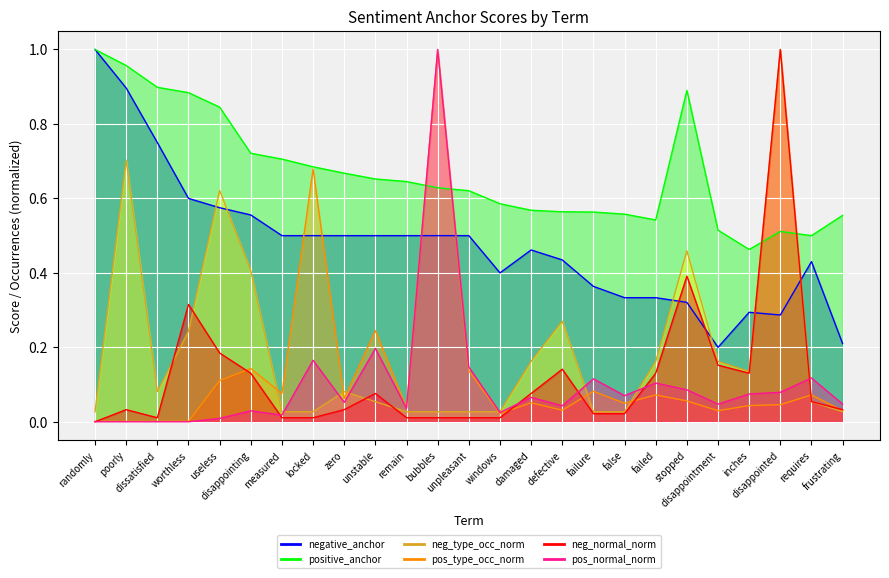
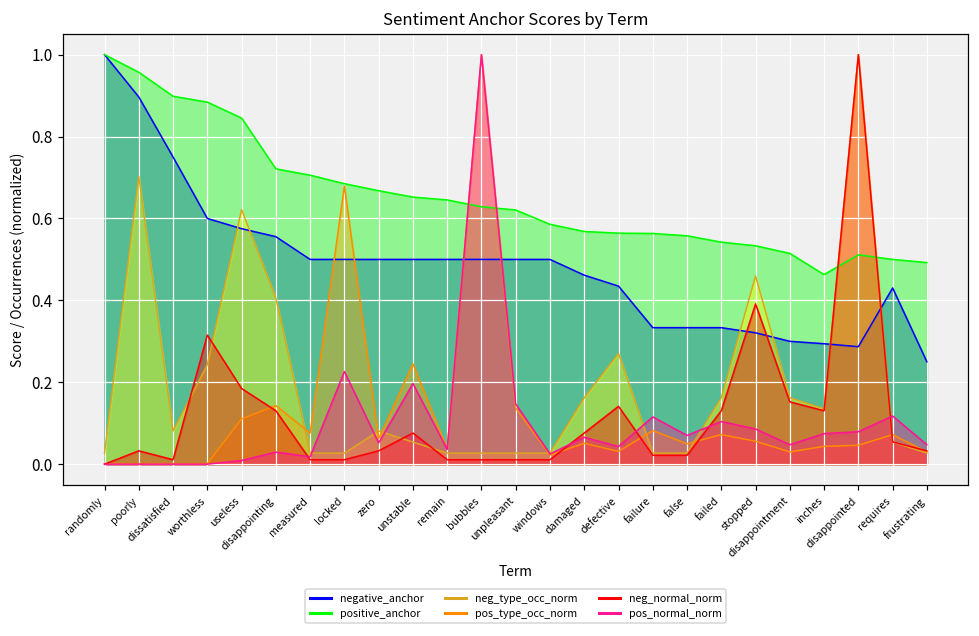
pos_normal_norm, locked: 0.17 -> 0.23
negative_anchor, windows: 0.4 -> 0.5
negative_anchor, failure: 0.36 -> 0.33
positive_anchor, stopped: 0.89 -> 0.53
negative_anchor, disappointment: 0.2 -> 0.3
negative_anchor, frustrating: 0.21 -> 0.25
positive_anchor, frustrating: 0.55 -> 0.49
